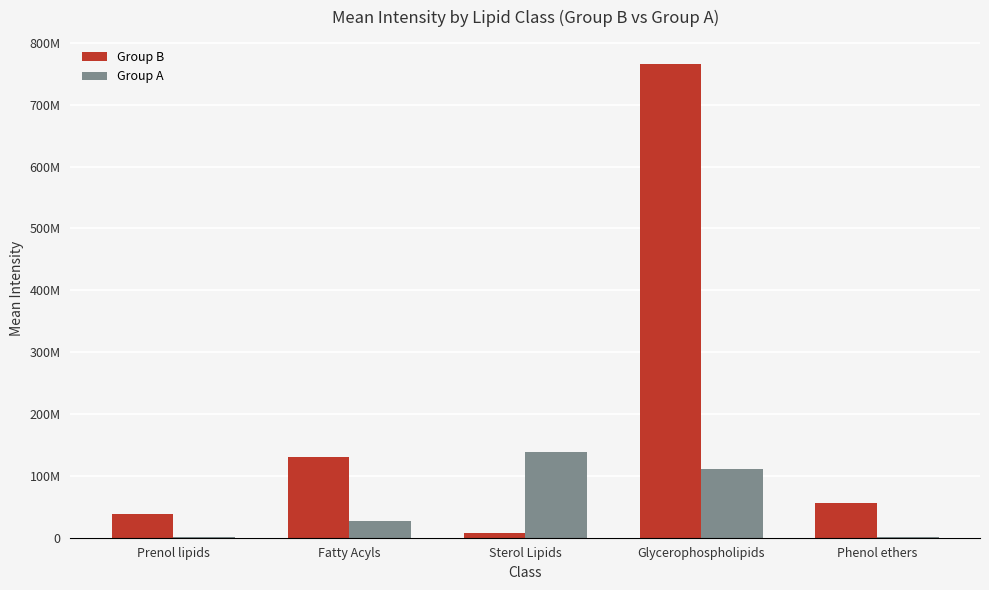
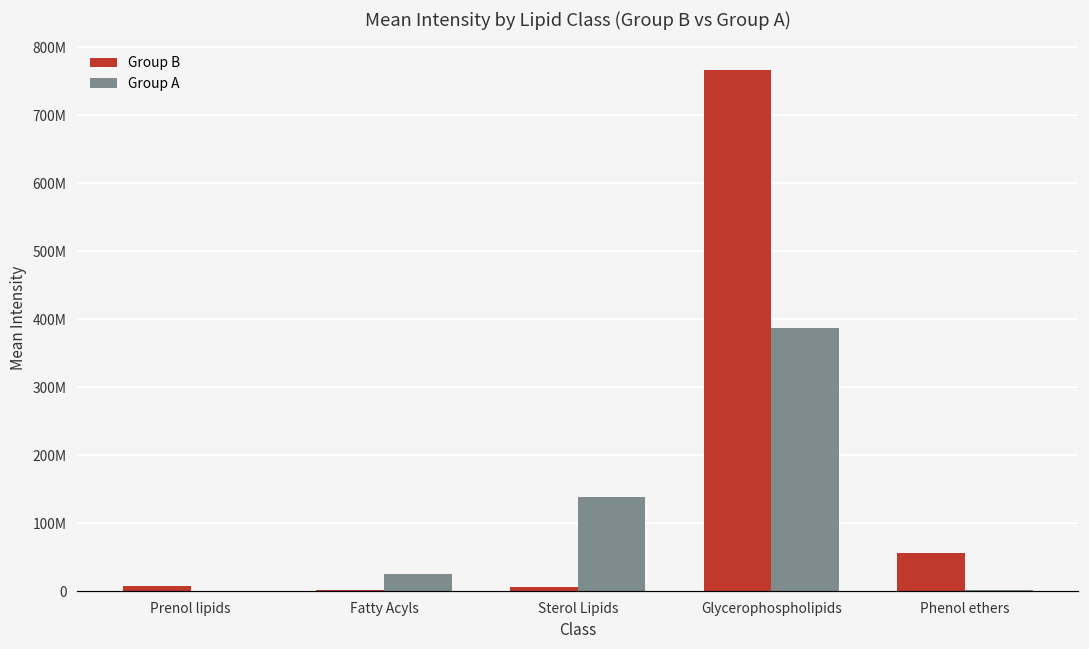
Group B, Prenol lipids: 40000000 -> 10000000
Group B, Fatty Acyls: 130000000 -> 0
Group A, Glycerophospholipids: 110000000 -> 390000000
